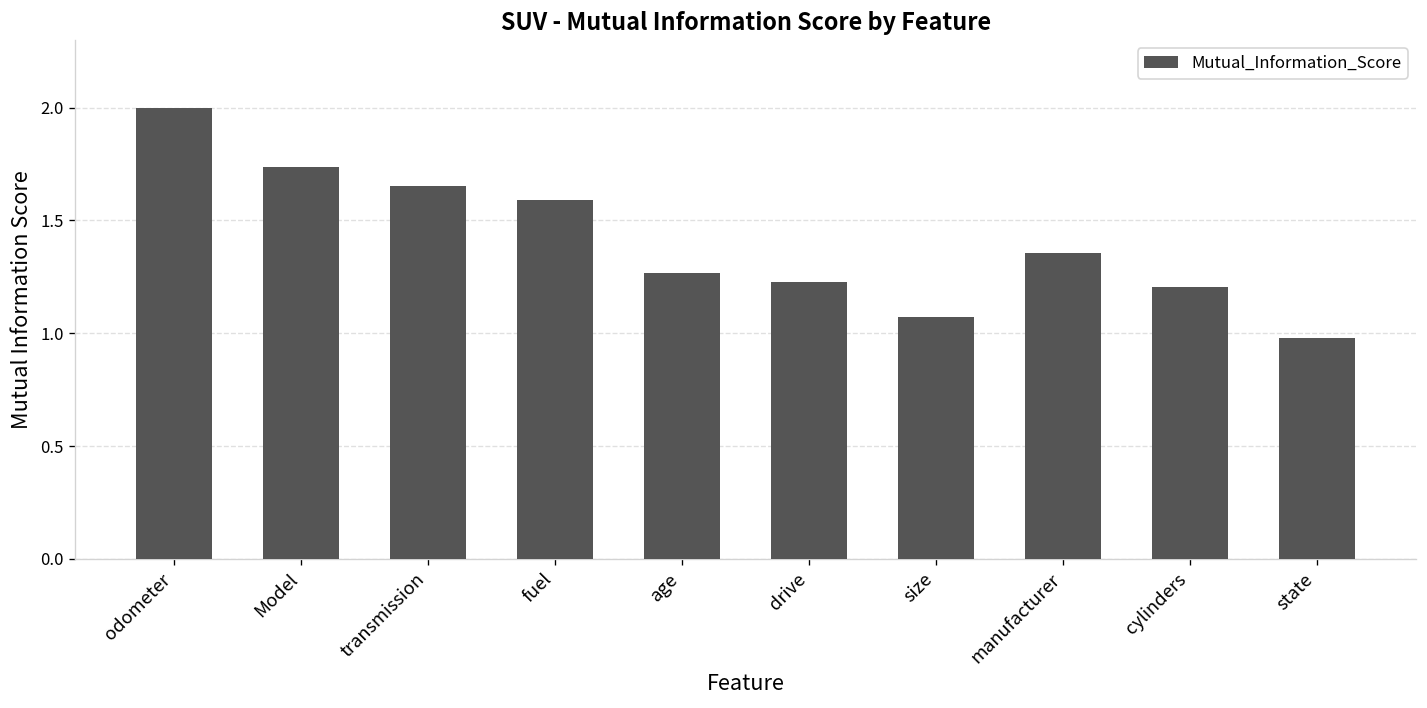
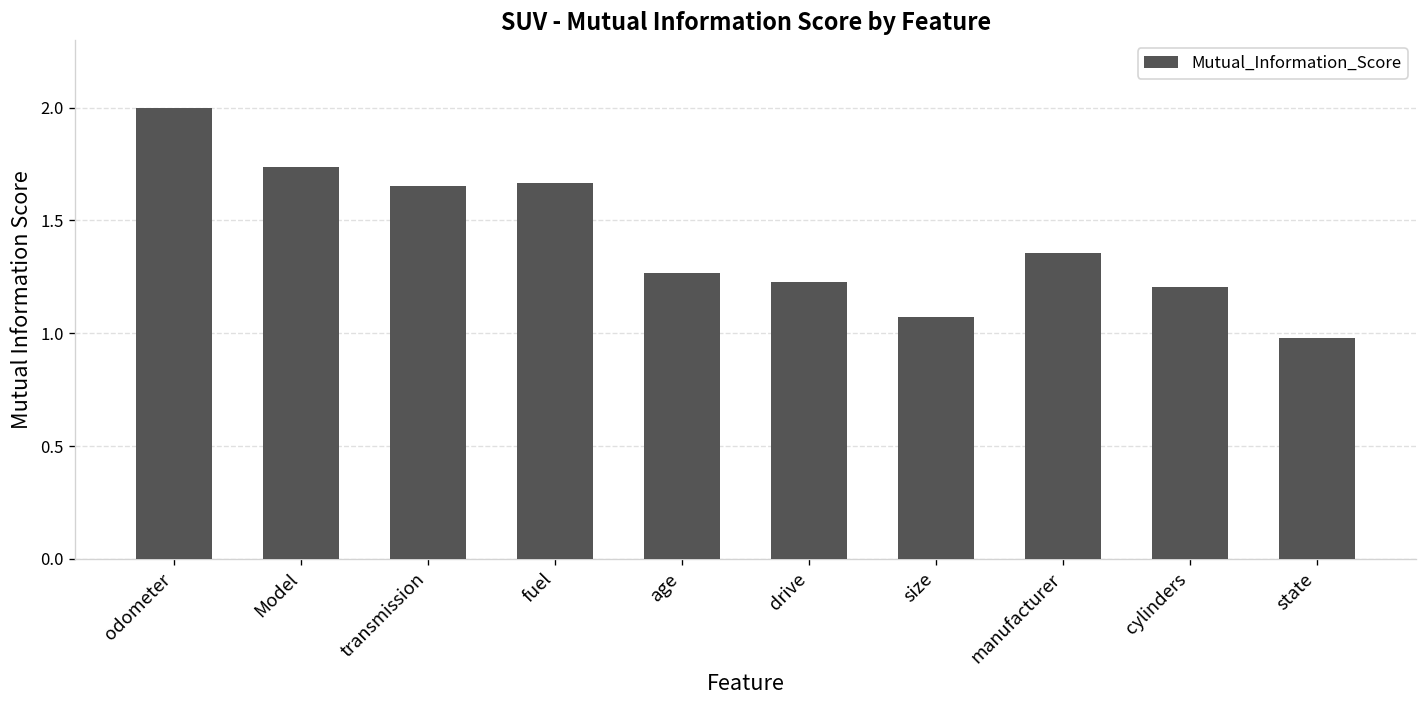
fuel: 1.59 -> 1.66
